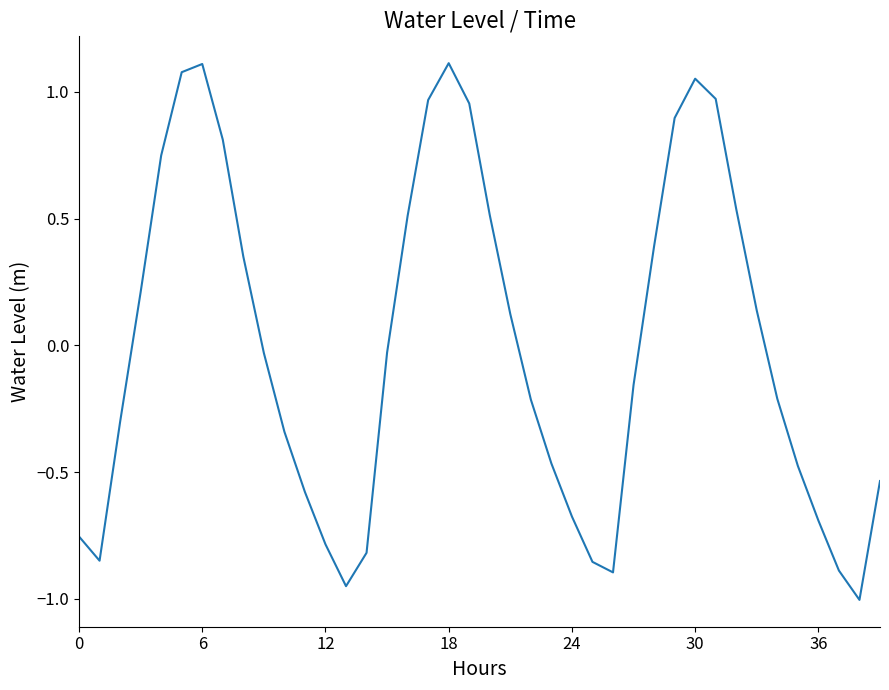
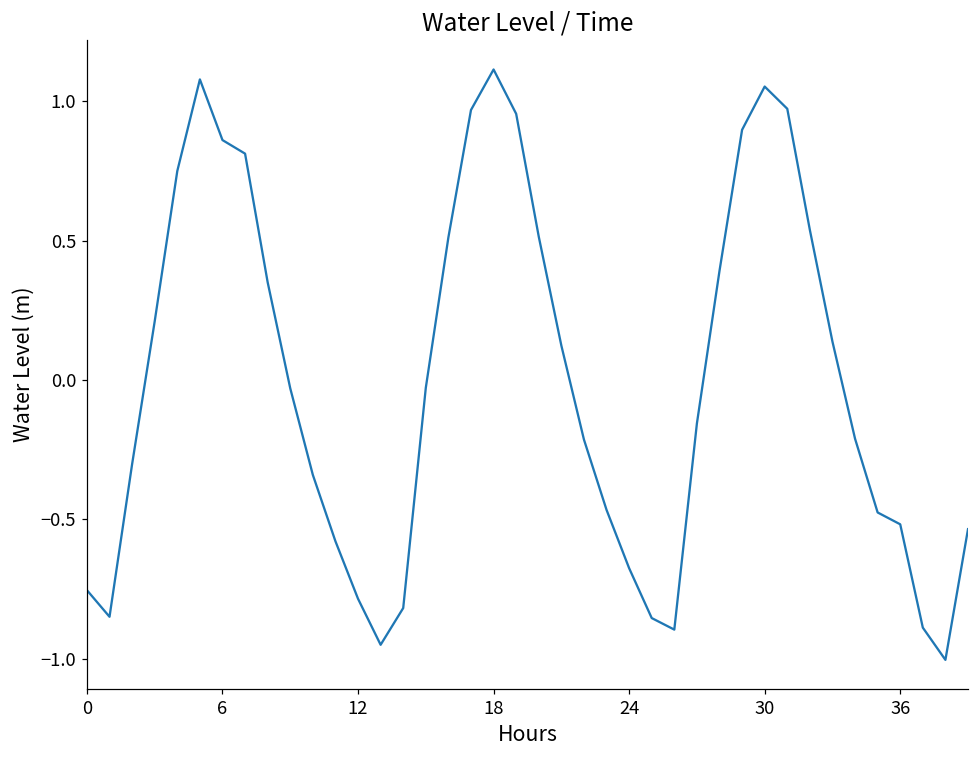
6: 1.11 -> 0.86
36: -0.69 -> -0.52
